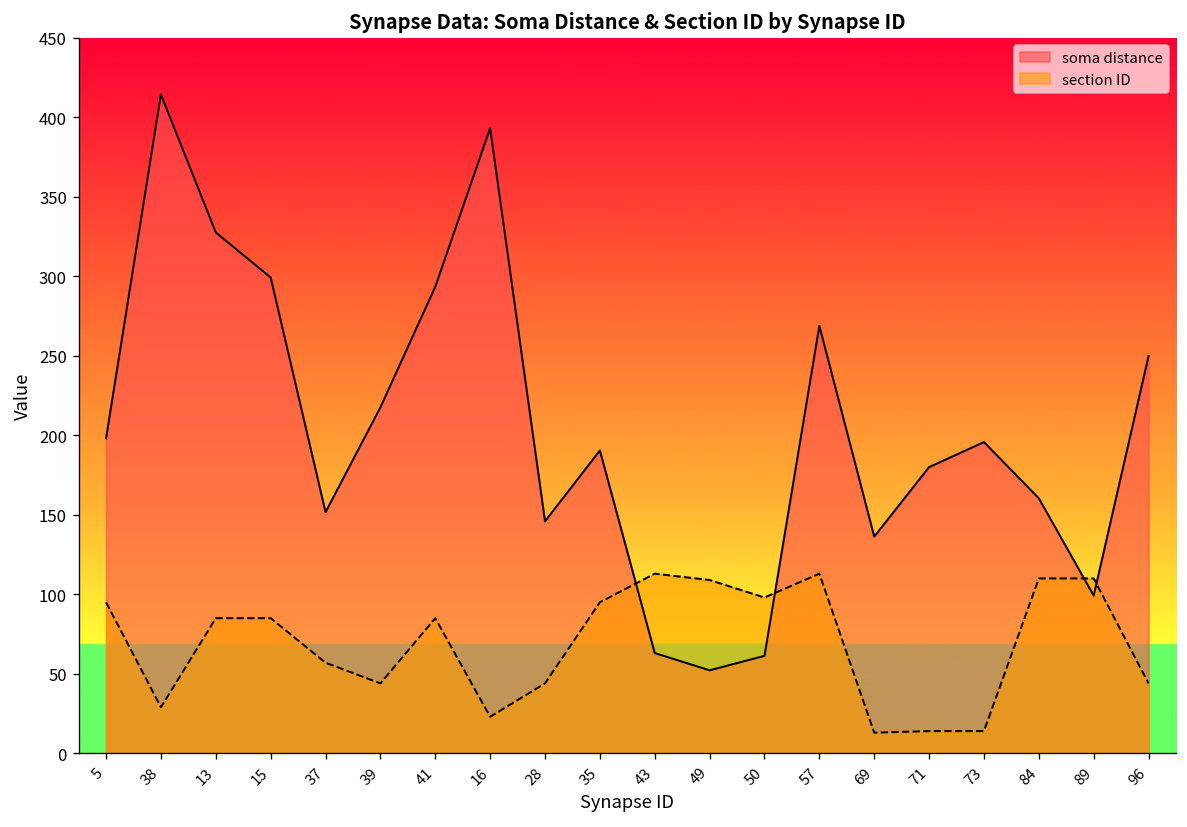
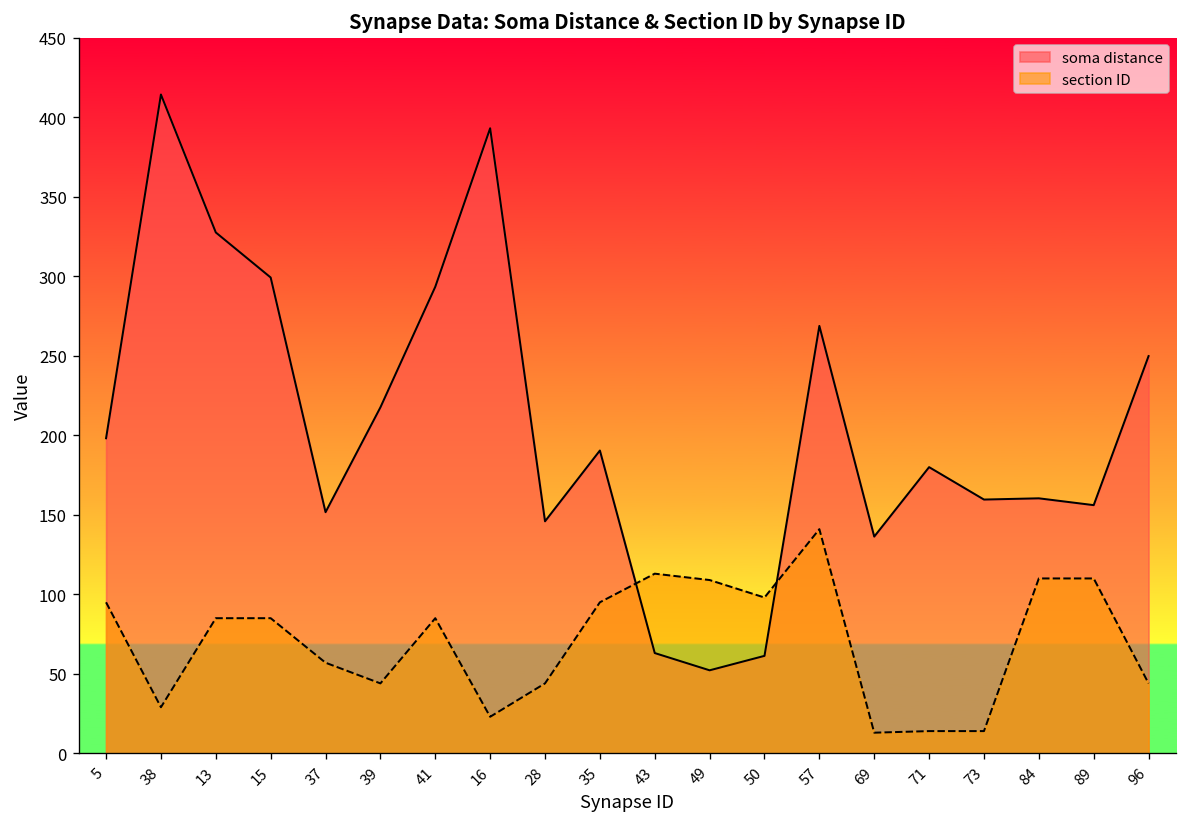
section ID, 57: 113 -> 141
soma distance, 73: 196 -> 160
soma distance, 89: 99 -> 156
